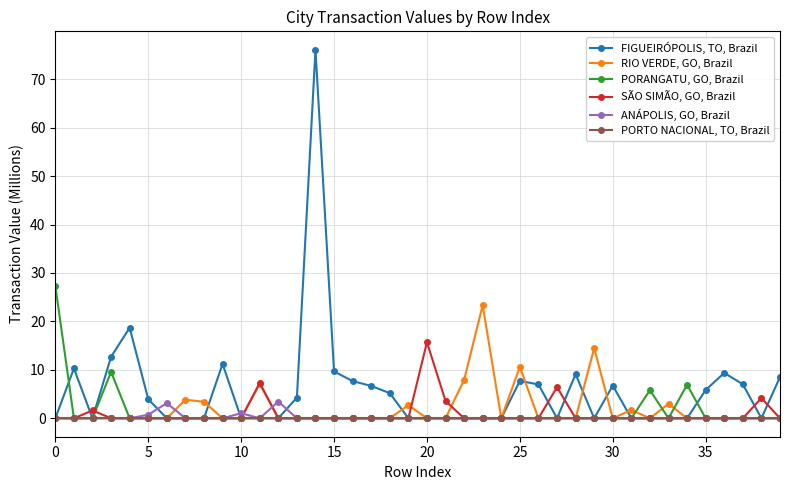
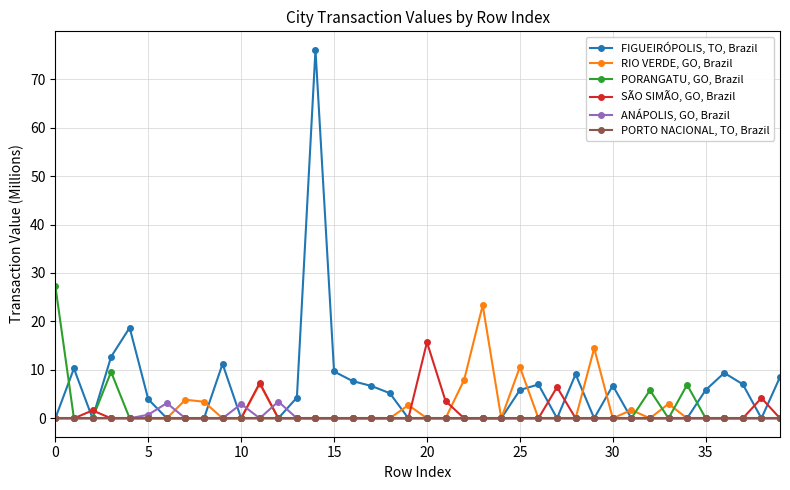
ANÁPOLIS, GO, Brazil, 10: 1 -> 3
FIGUEIRÓPOLIS, TO, Brazil, 25: 8 -> 6
